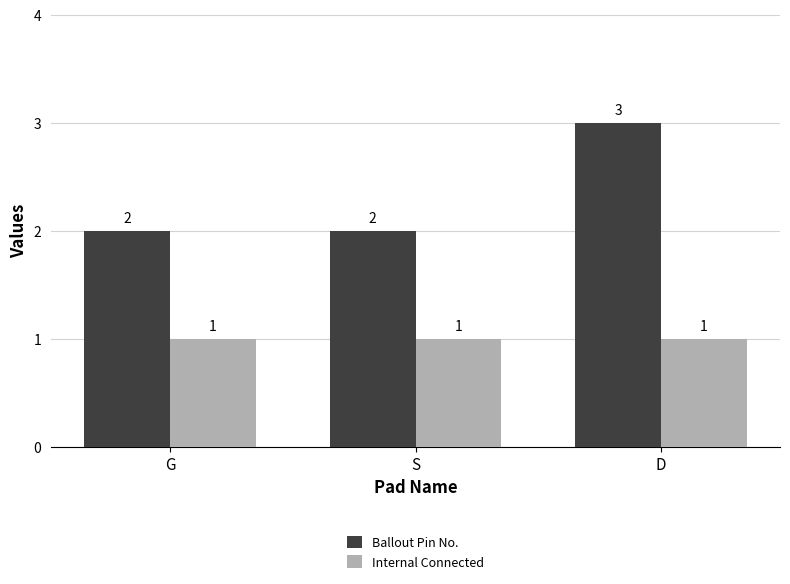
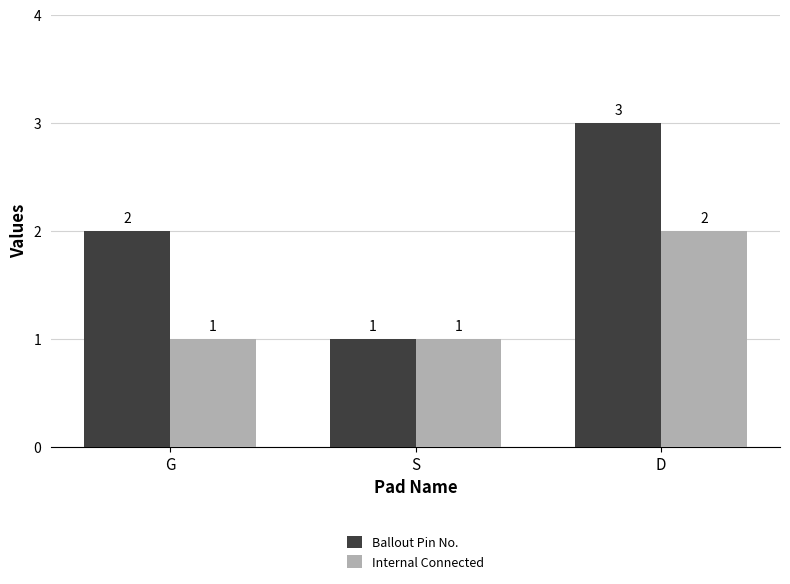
Ballout Pin No., S: 2 -> 1
Internal Connected, D: 1 -> 2
